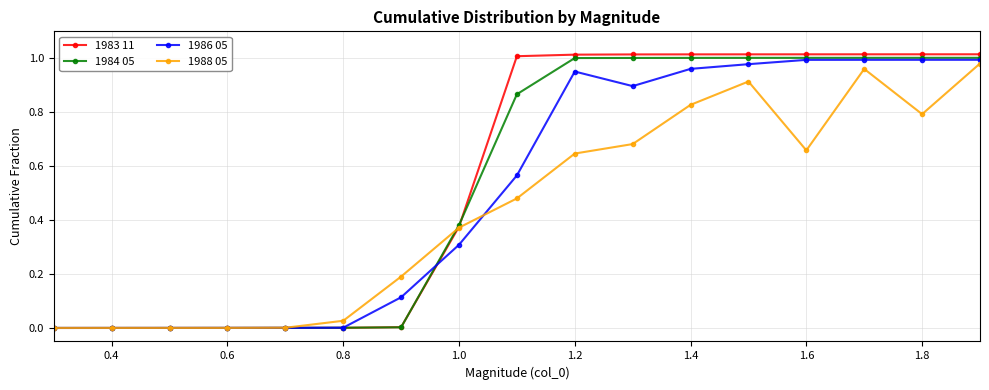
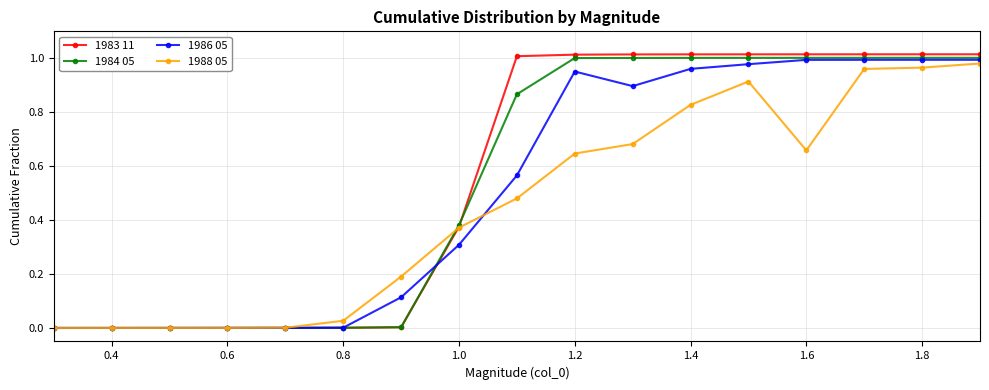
1988 05, 1.8: 0.79 -> 0.97
